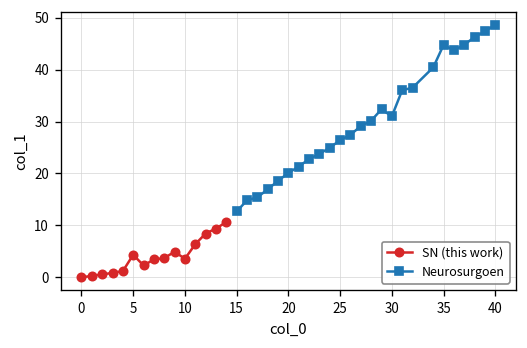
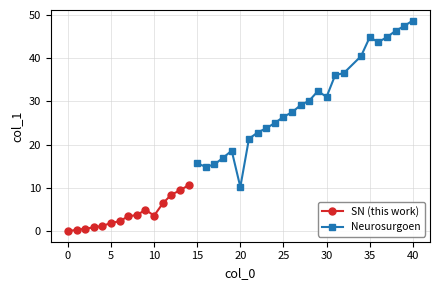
SN (this work), 5: 4 -> 2
Neurosurgoen, 15: 13 -> 16
Neurosurgoen, 20: 20 -> 10
